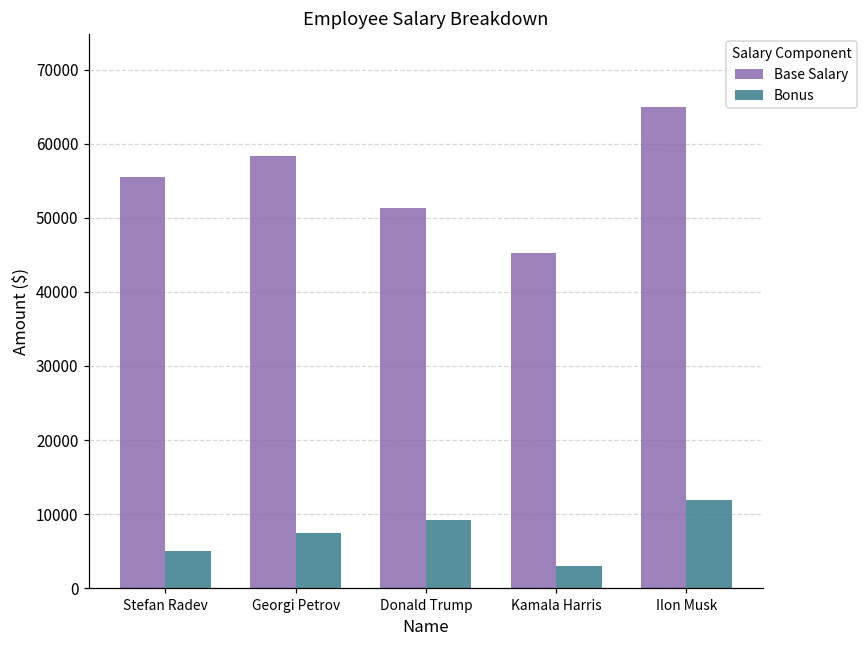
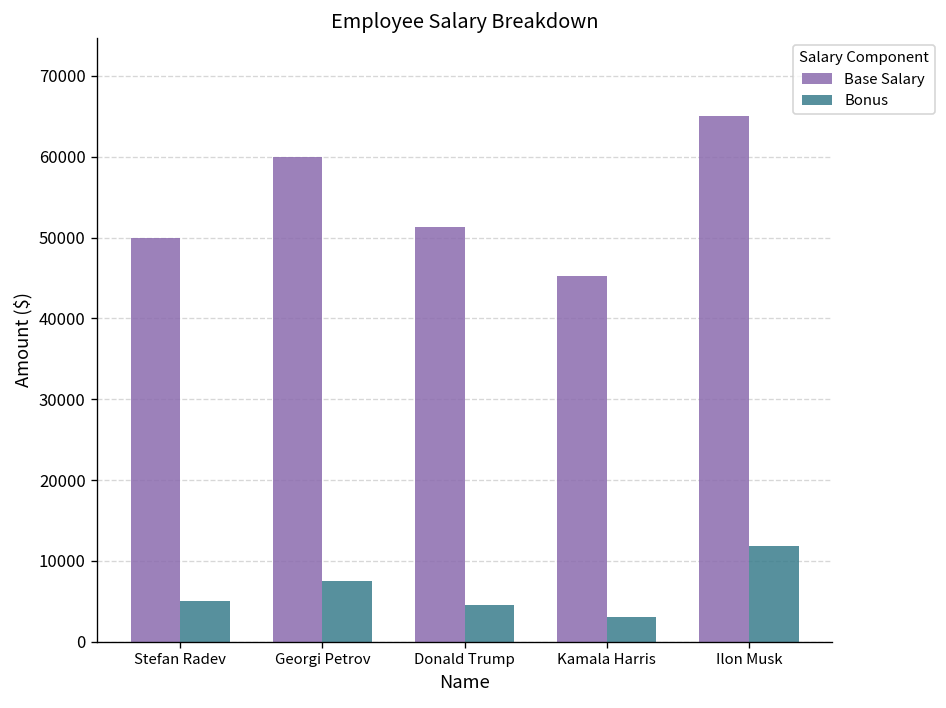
Base Salary, Stefan Radev: 55000 -> 50000
Base Salary, Georgi Petrov: 58000 -> 60000
Bonus, Donald Trump: 9000 -> 5000
